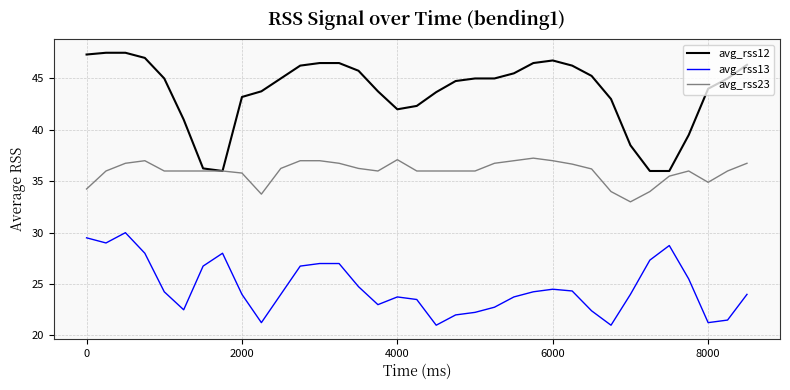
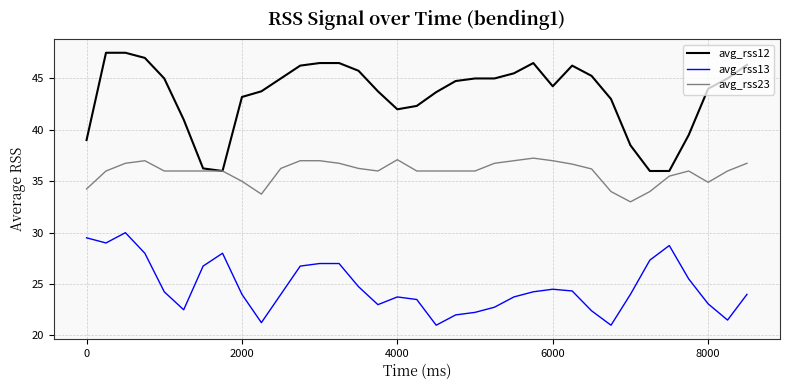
avg_rss12, 0: 47.3 -> 39.0
avg_rss23, 2000: 35.8 -> 35.0
avg_rss12, 6000: 46.8 -> 44.2
avg_rss13, 8000: 21.3 -> 23.1
